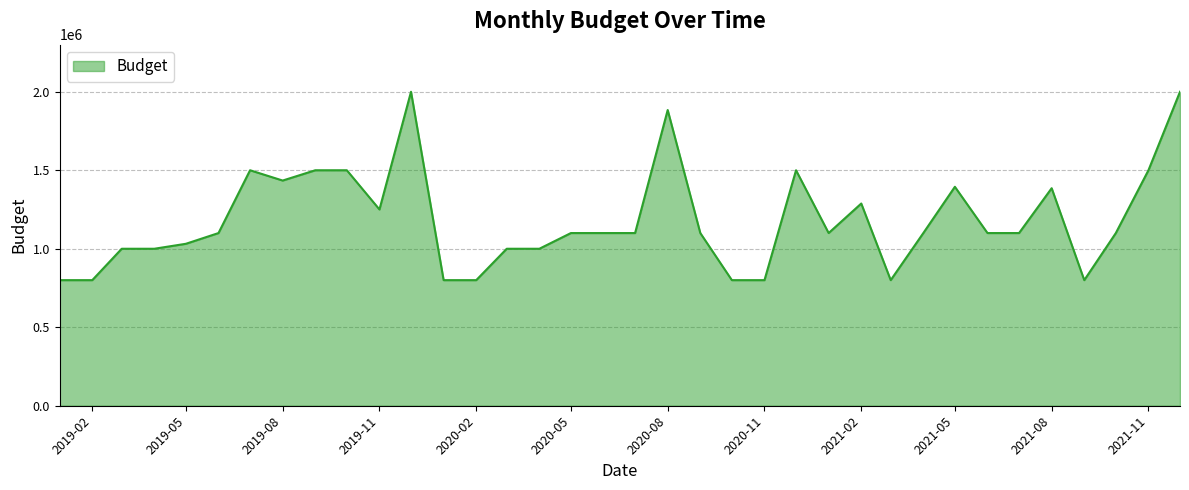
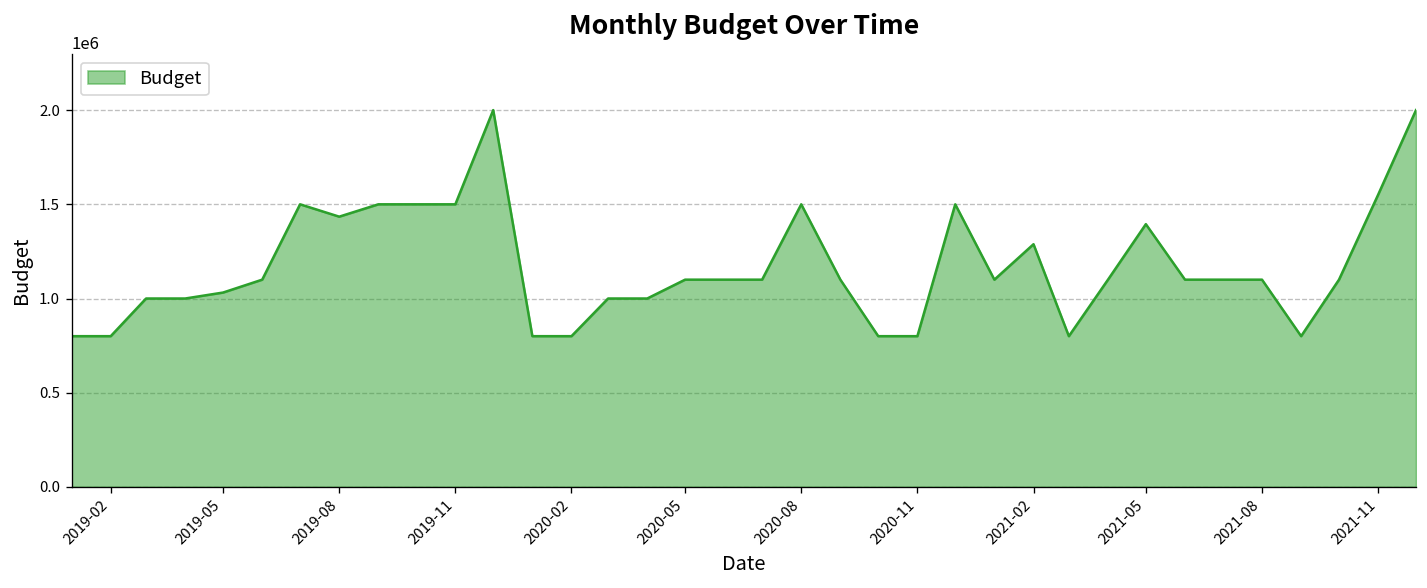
2019-11: 1250000 -> 1500000
2020-08: 1880000 -> 1500000
2021-08: 1390000 -> 1100000
2021-11: 1500000 -> 1550000
